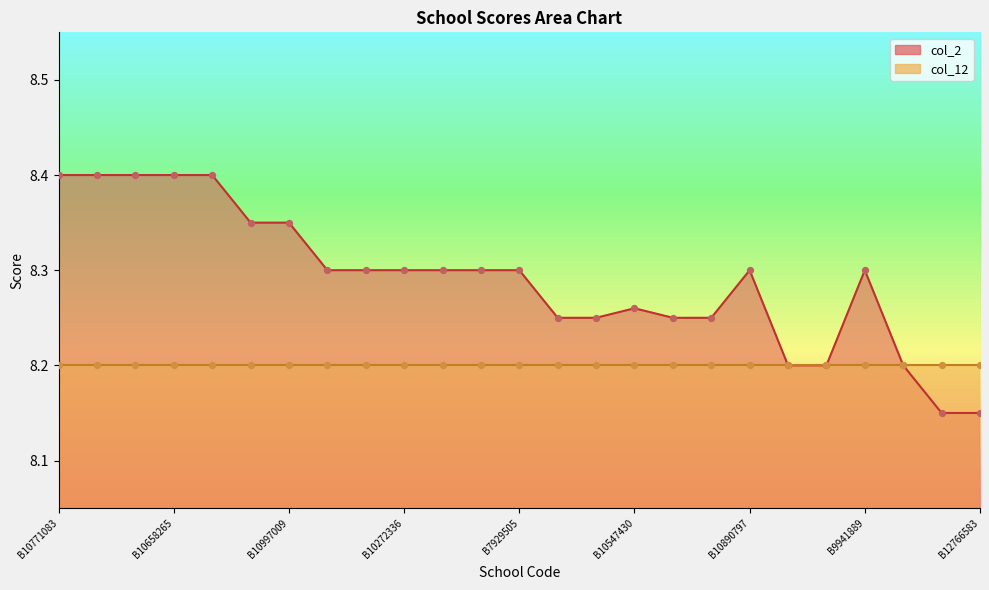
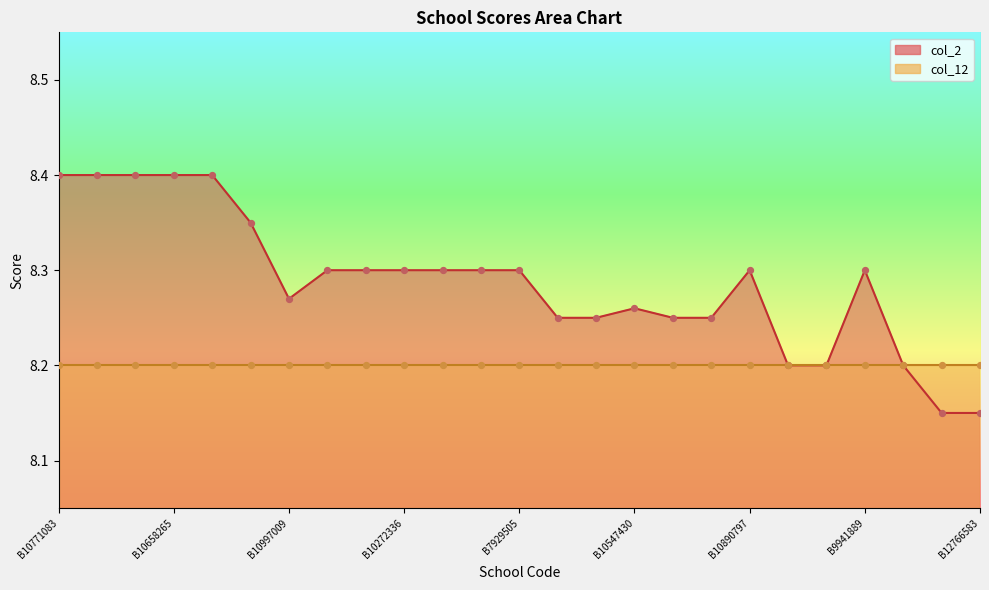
col_2, B10997009: 8.35 -> 8.27
